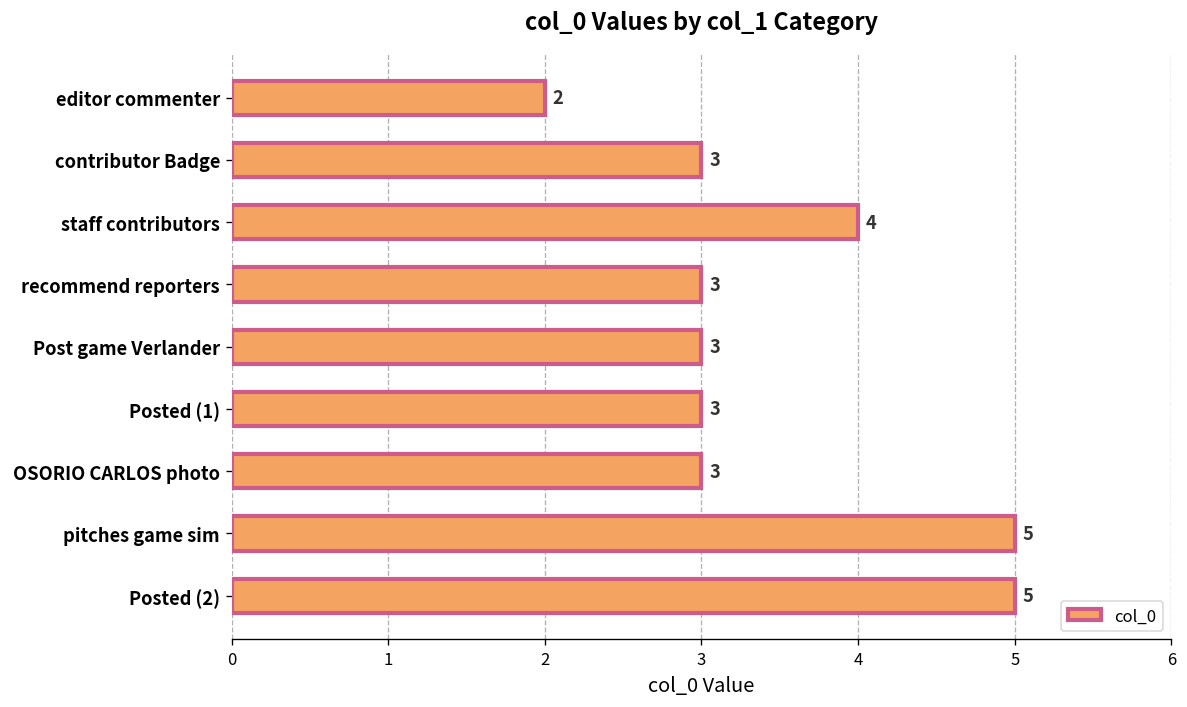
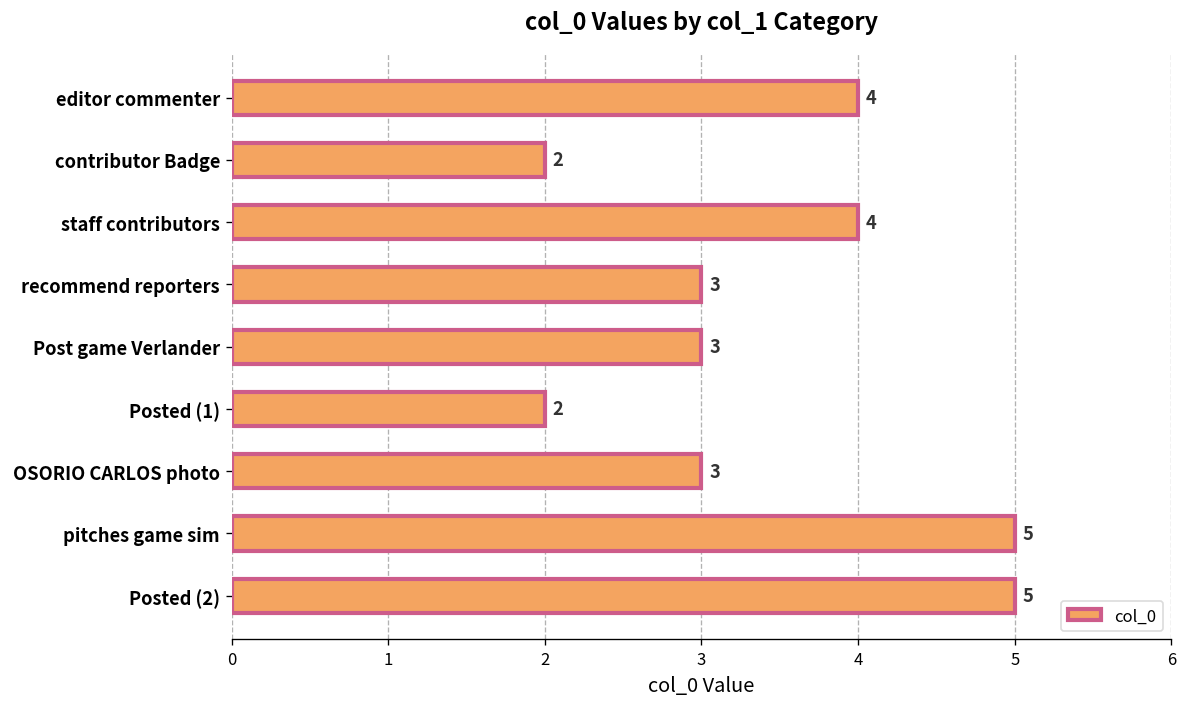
editor commenter: 2 -> 4
contributor Badge: 3 -> 2
Posted (1): 3 -> 2
